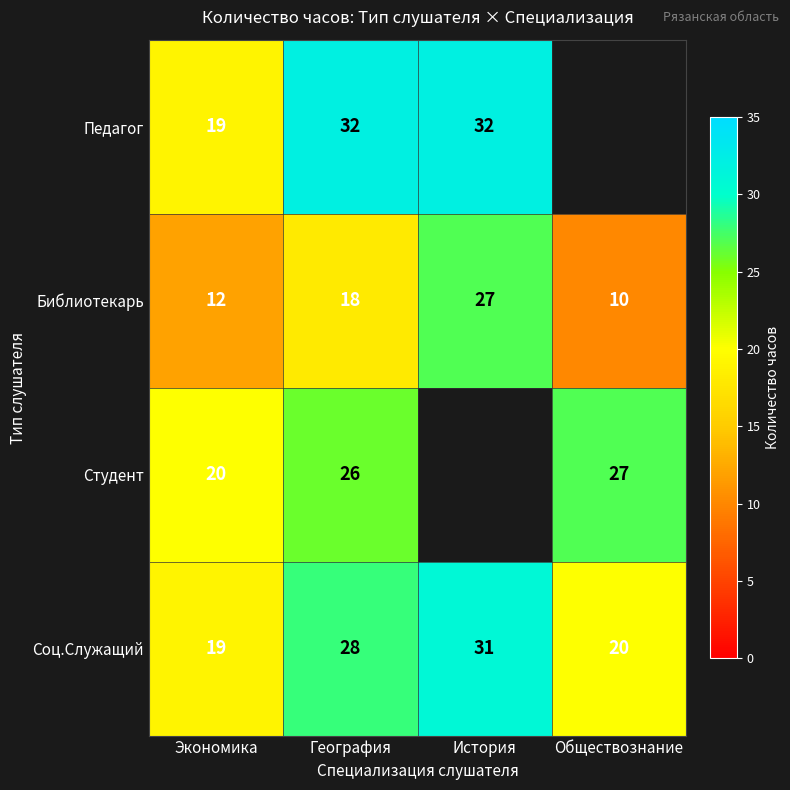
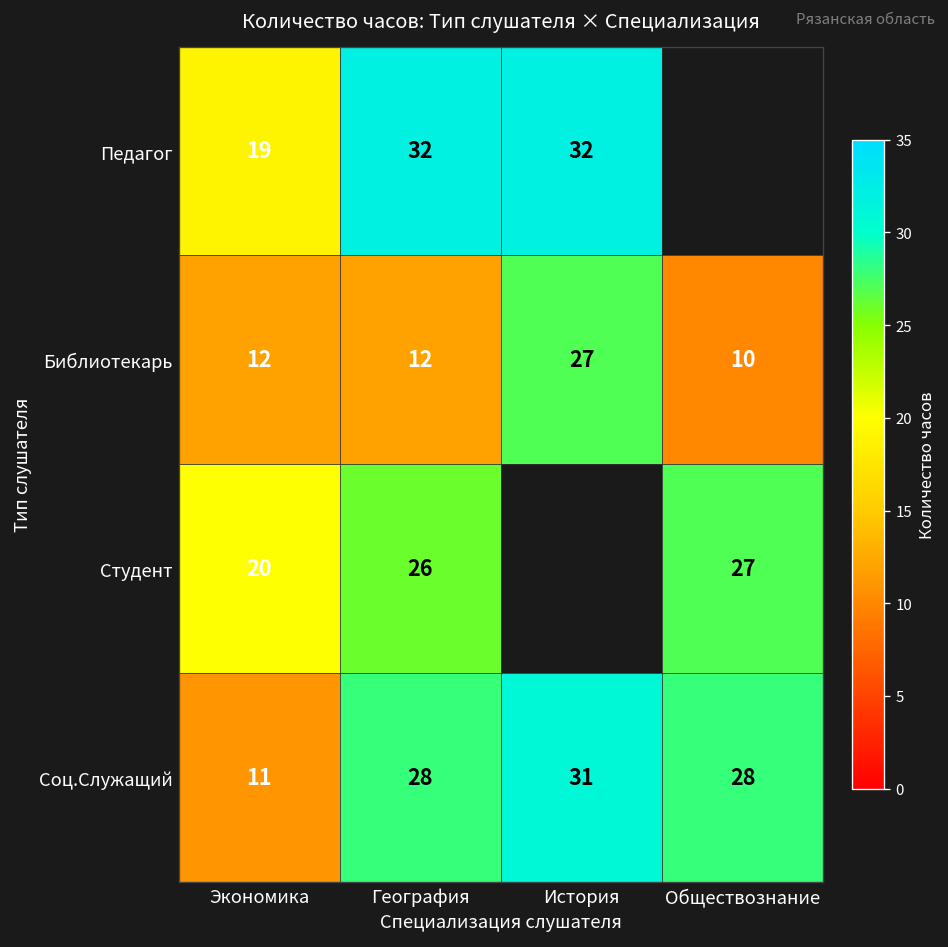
Библиотекарь, География: 18 -> 12
Соц.Служащий, Экономика: 19 -> 11
Соц.Служащий, Обществознание: 20 -> 28
